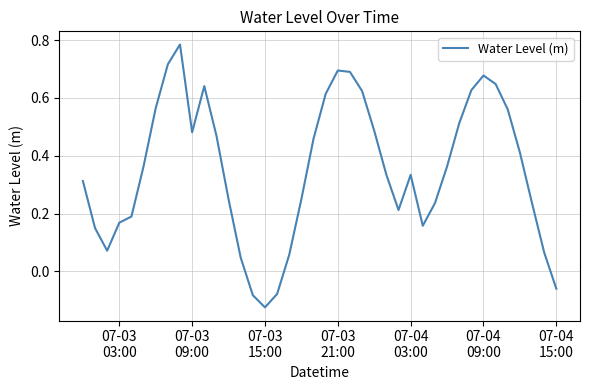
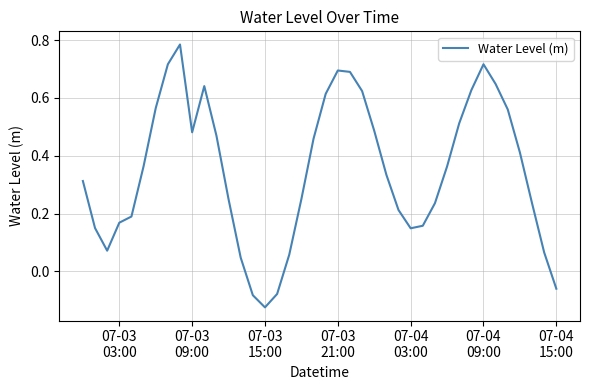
07-04 03:00: 0.33 -> 0.15
07-04 09:00: 0.68 -> 0.72
